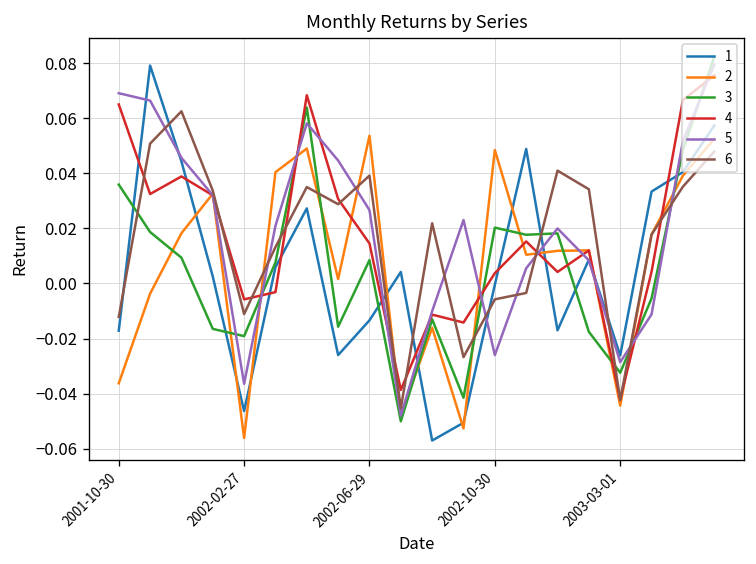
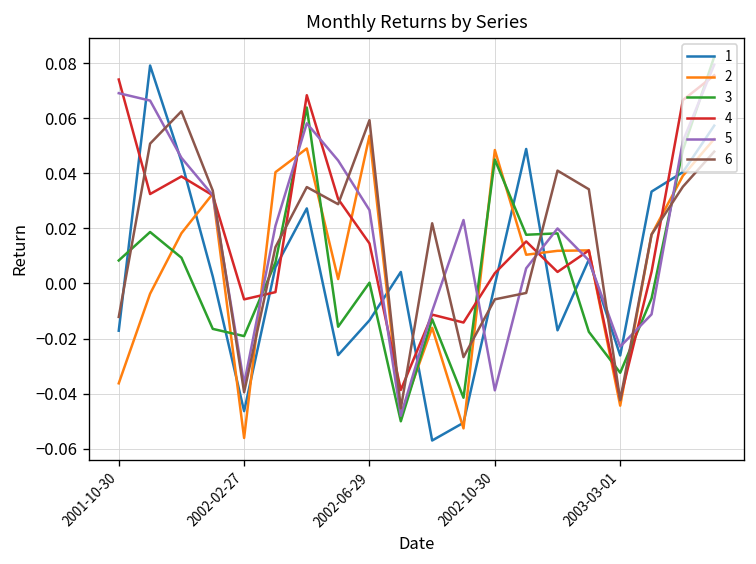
3, 2001-10-30: 0.036 -> 0.008
4, 2001-10-30: 0.065 -> 0.074
6, 2002-02-27: -0.011 -> -0.040
3, 2002-06-29: 0.009 -> 0.000
6, 2002-06-29: 0.039 -> 0.059
3, 2002-10-30: 0.020 -> 0.045
5, 2002-10-30: -0.026 -> -0.039
5, 2003-03-01: -0.029 -> -0.023
